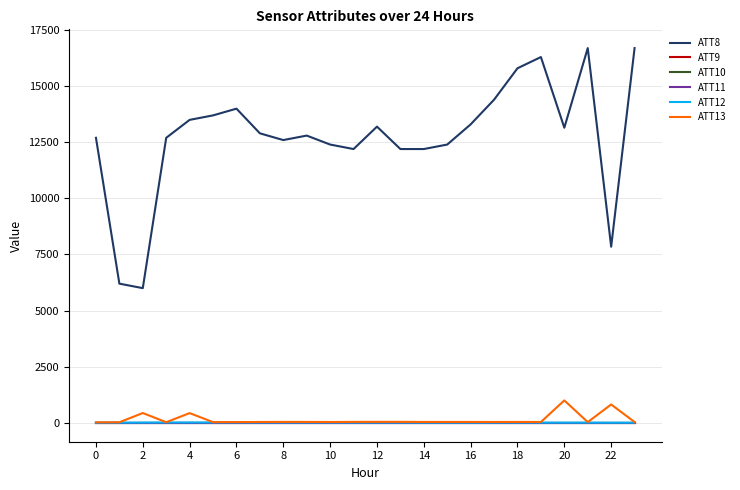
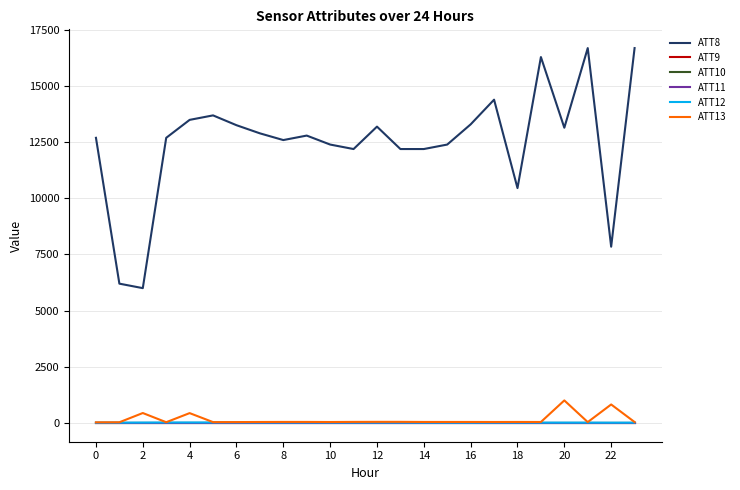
ATT8, 6: 14000 -> 13300
ATT8, 18: 15800 -> 10500
